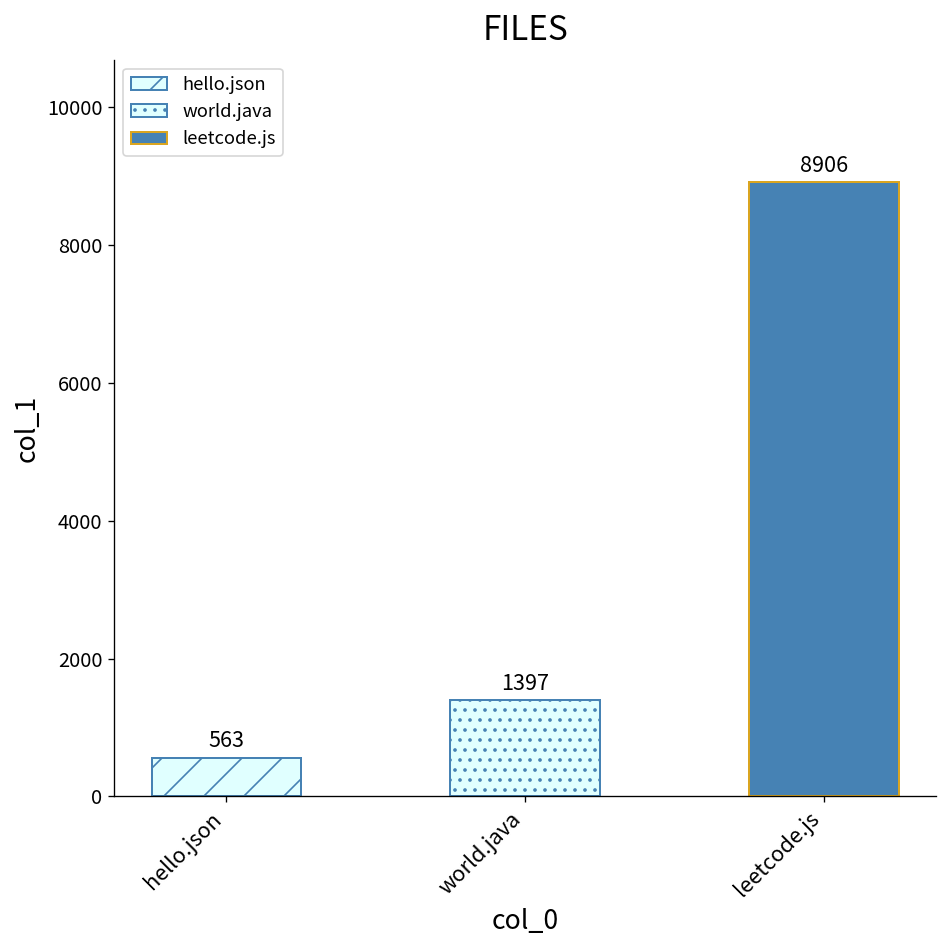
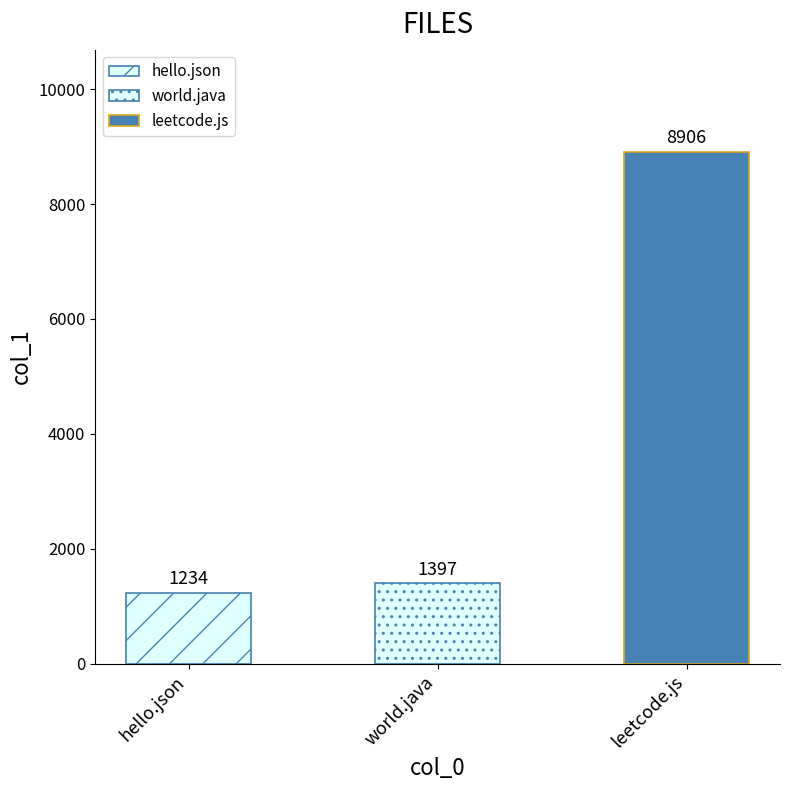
hello.json: 563 -> 1234
